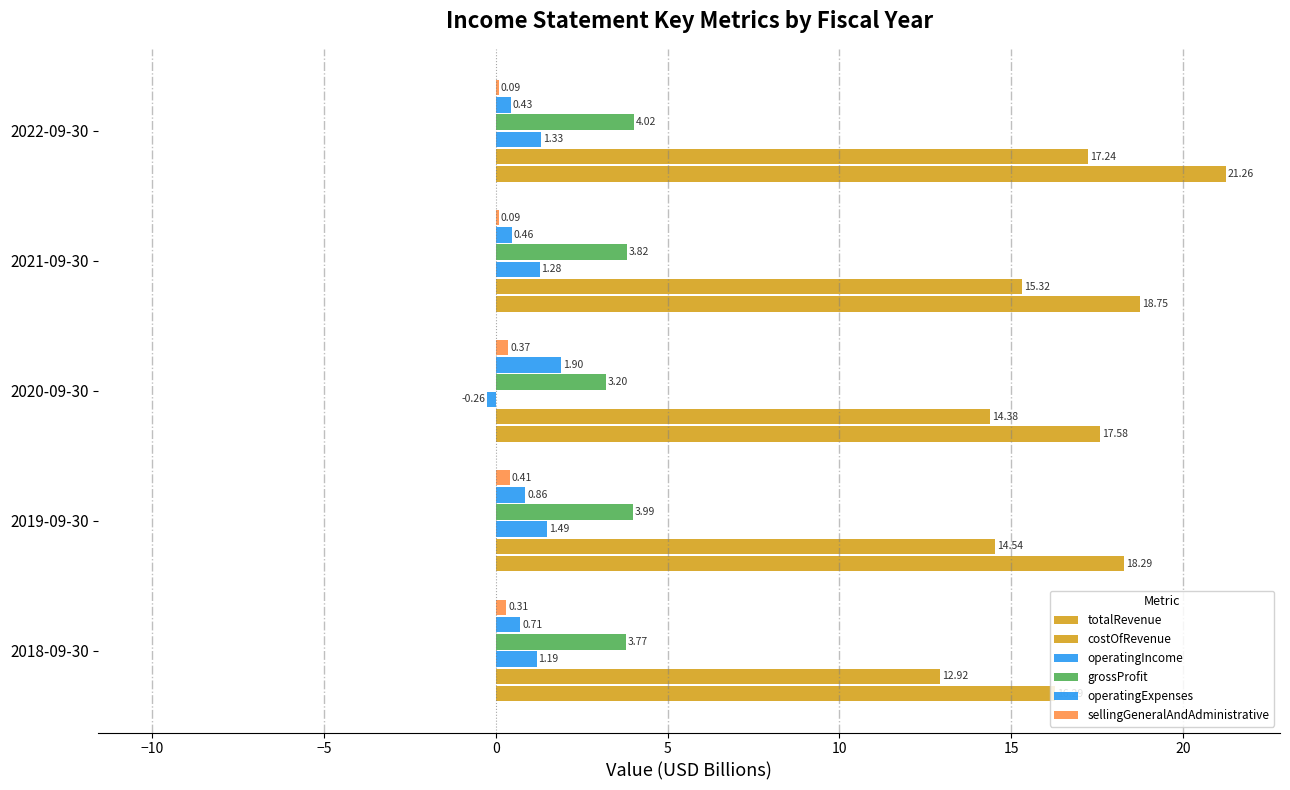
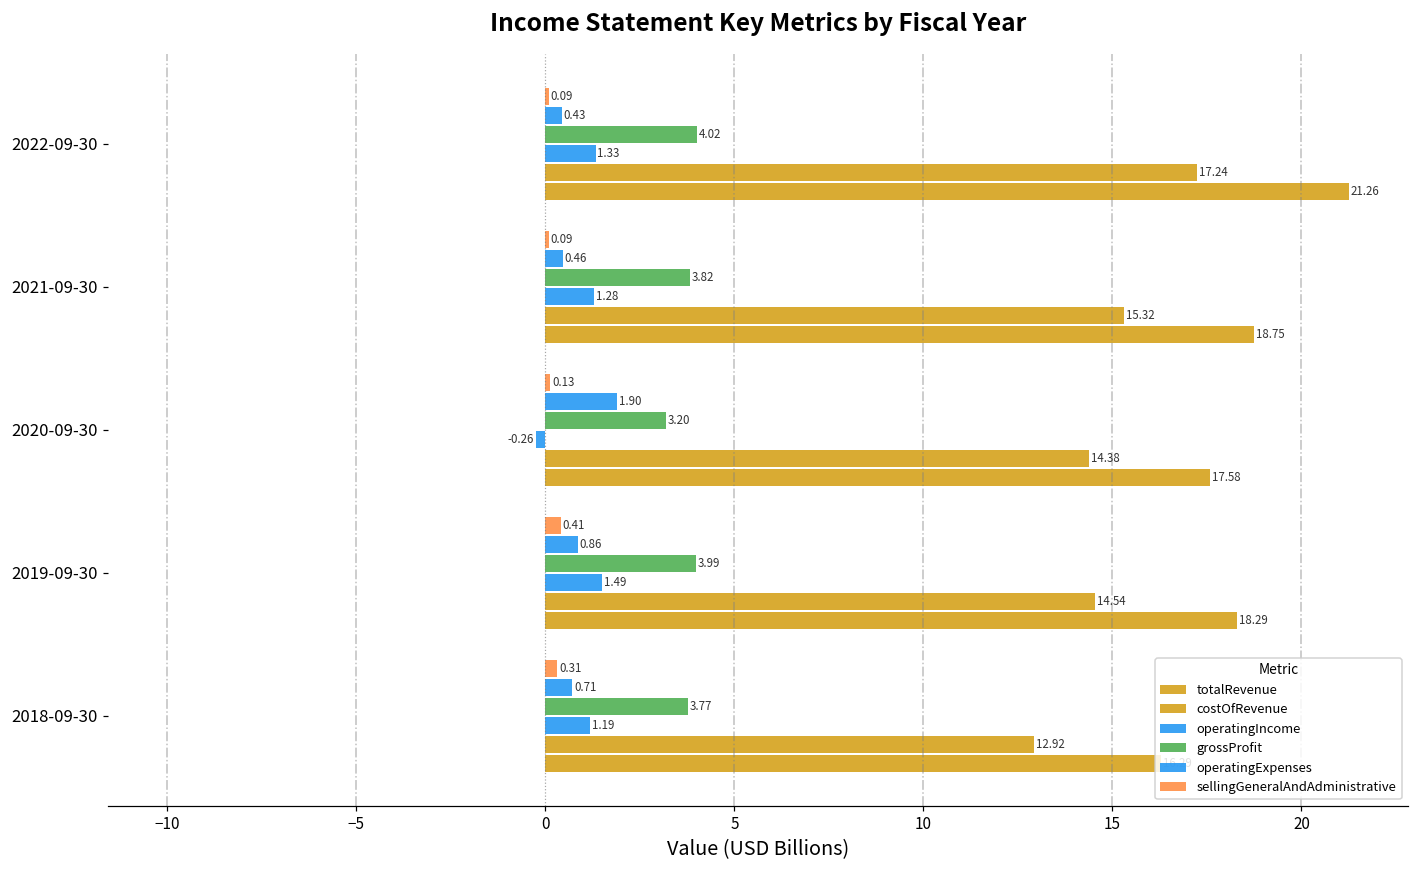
sellingGeneralAndAdministrative, 2020-09-30: 0.37 -> 0.13
